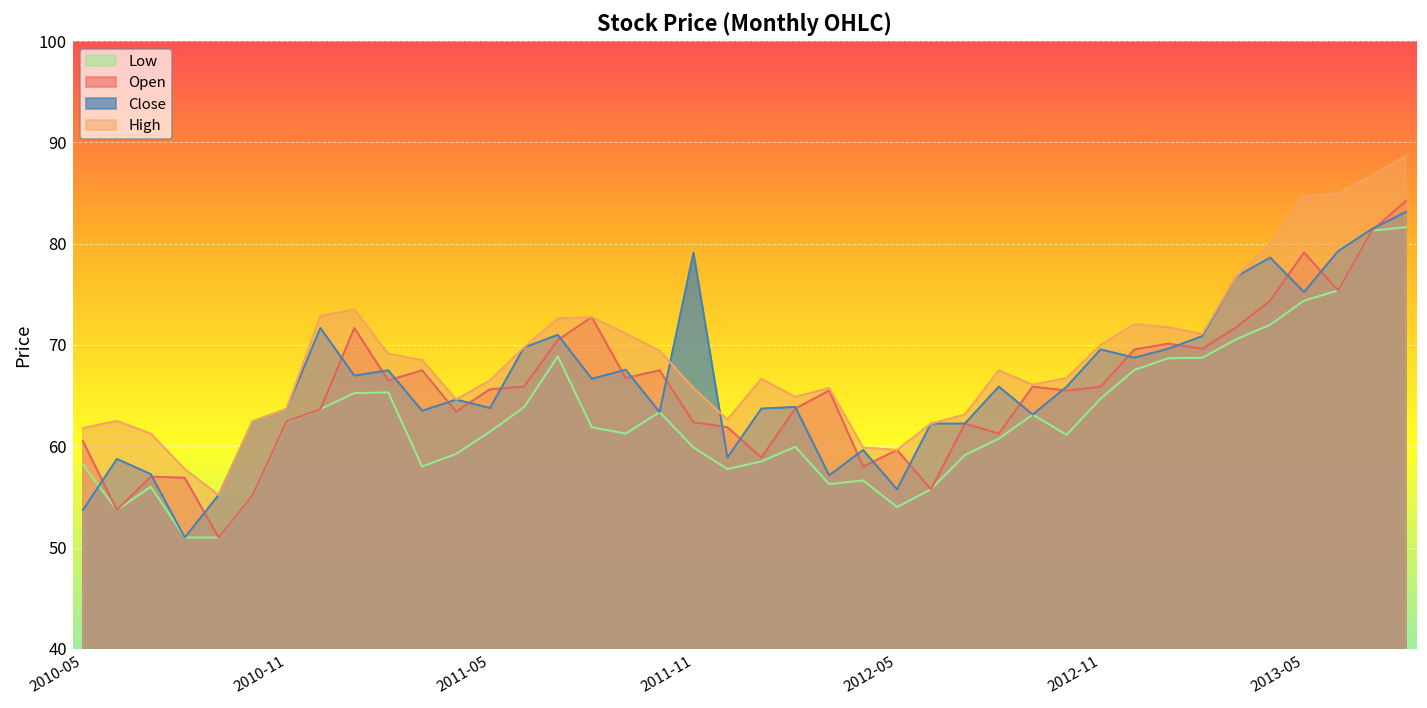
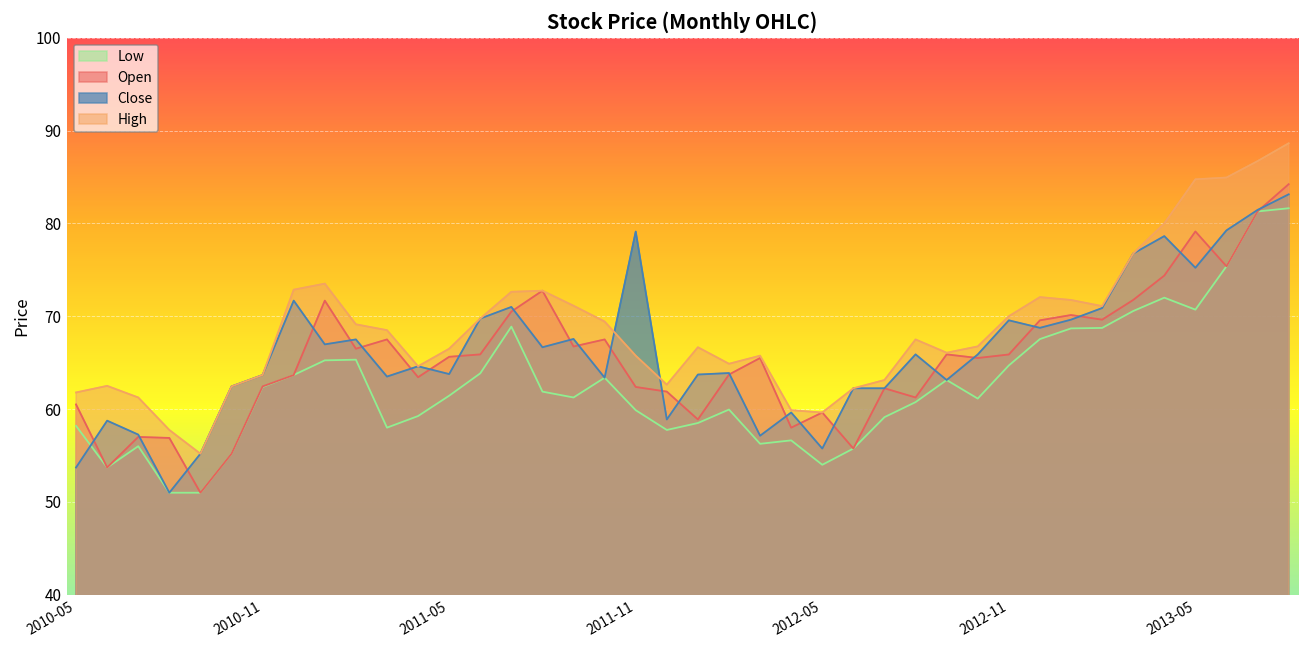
Low, 2013-05: 74 -> 71
